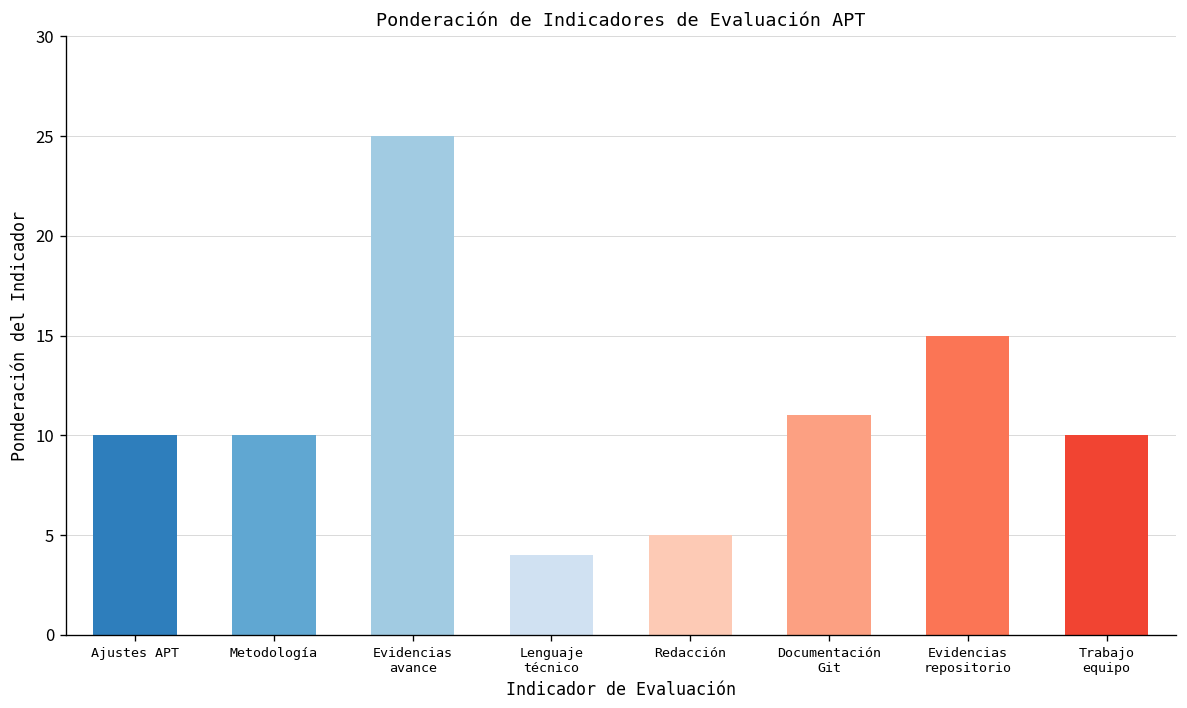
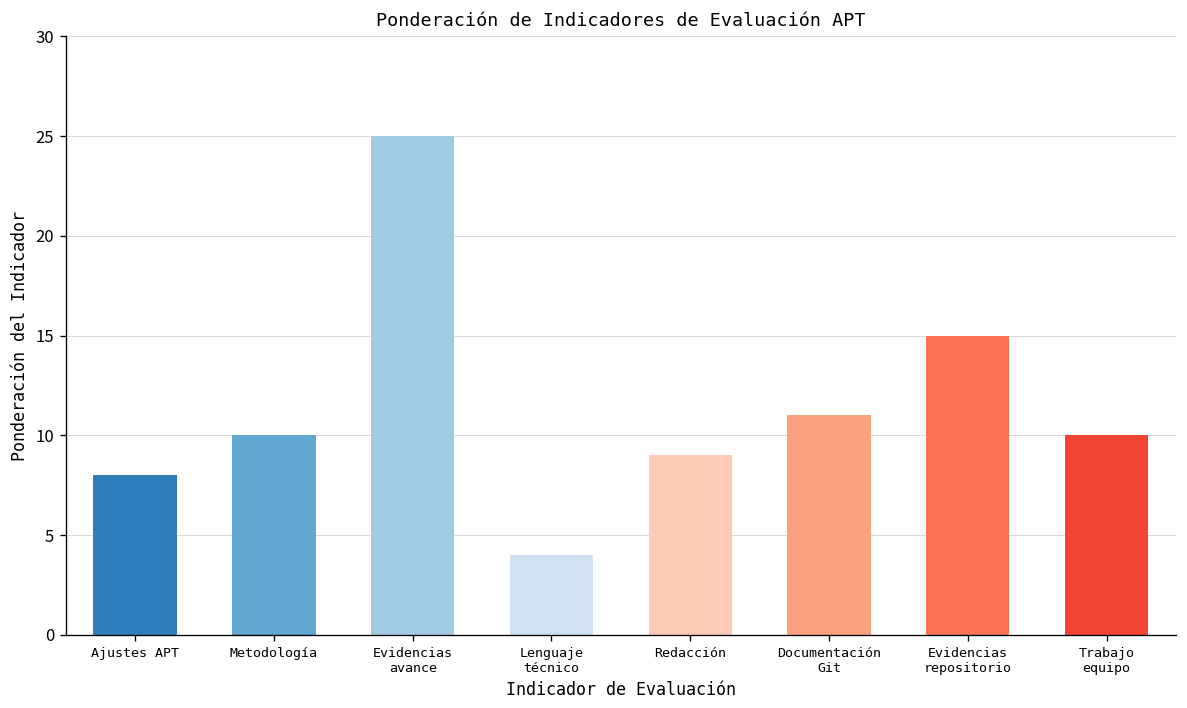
Ajustes APT: 10 -> 8
Redacción: 5 -> 9
